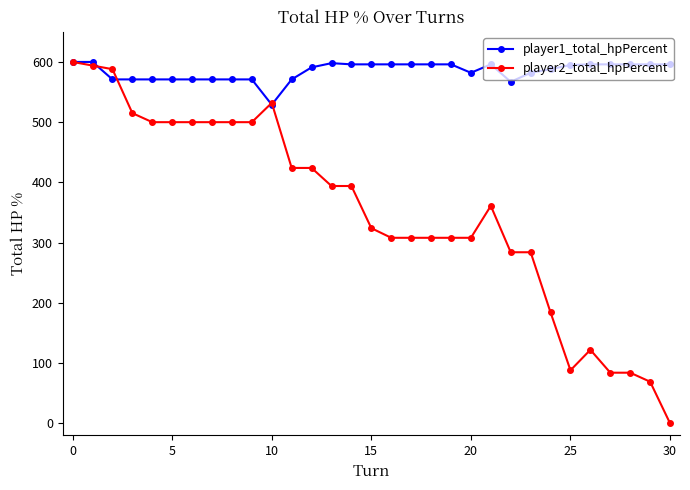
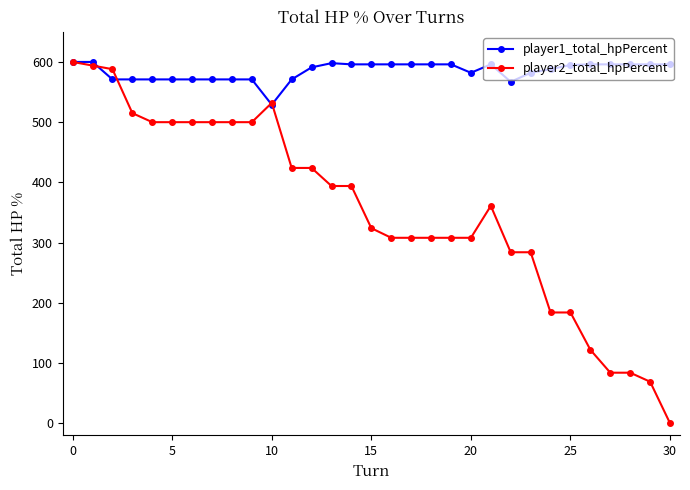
player2_total_hpPercent, 25: 90 -> 180
